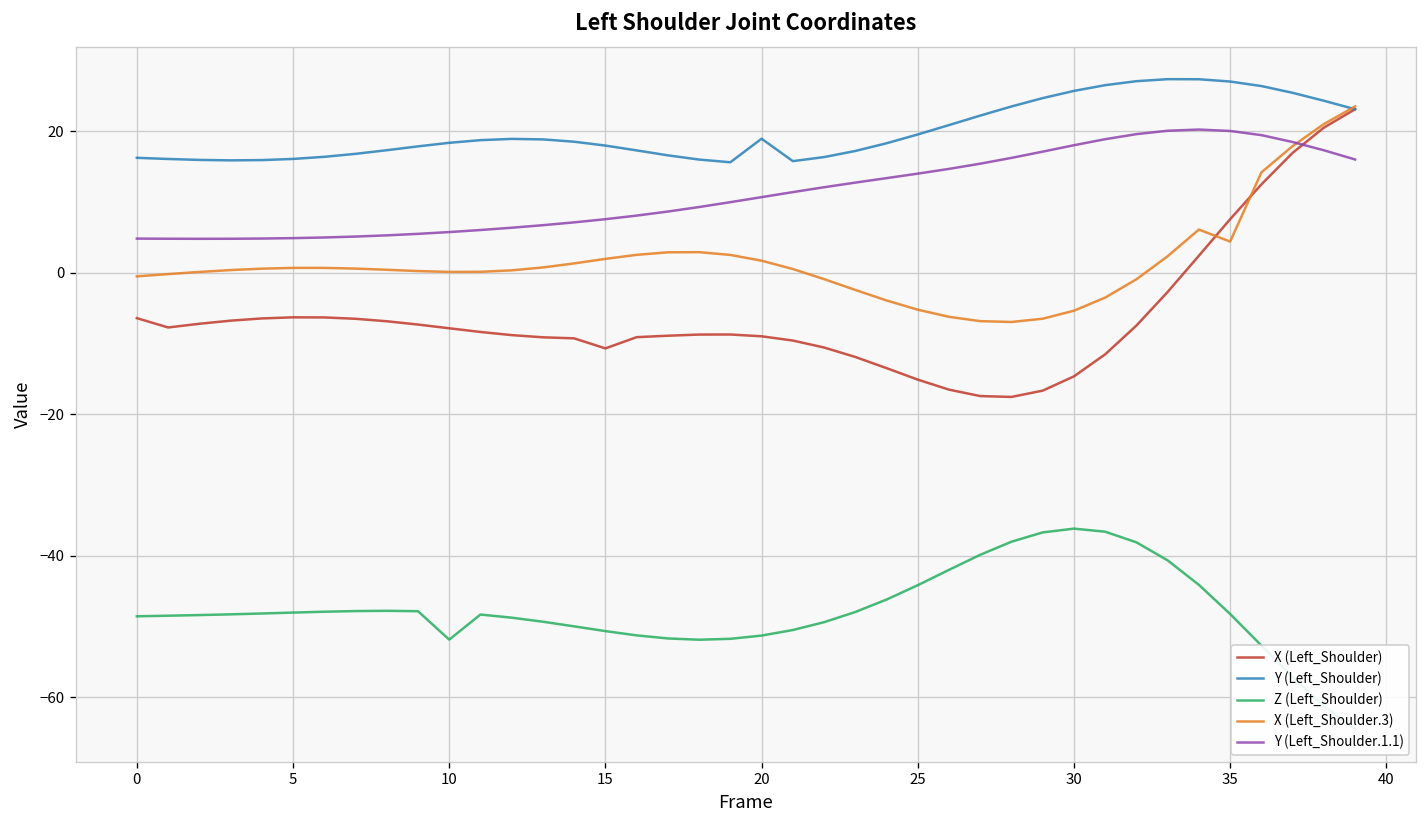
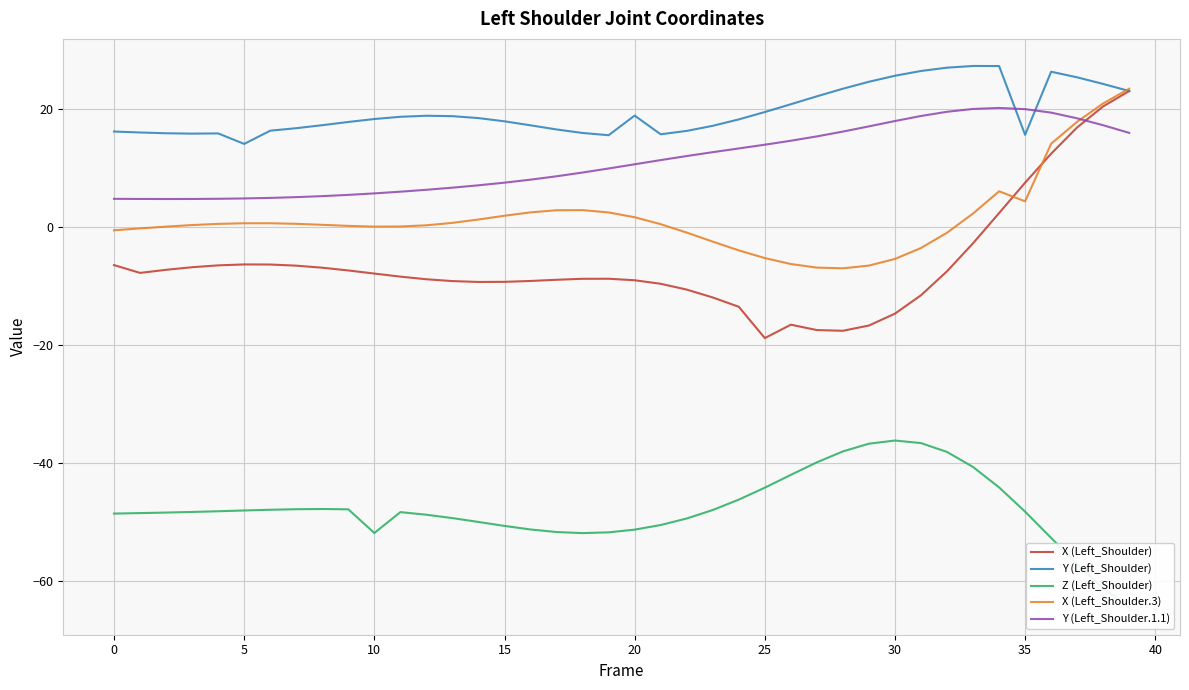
Y (Left_Shoulder), 5: 16 -> 14
X (Left_Shoulder), 15: -11 -> -9
X (Left_Shoulder), 25: -15 -> -19
Y (Left_Shoulder), 35: 27 -> 16
